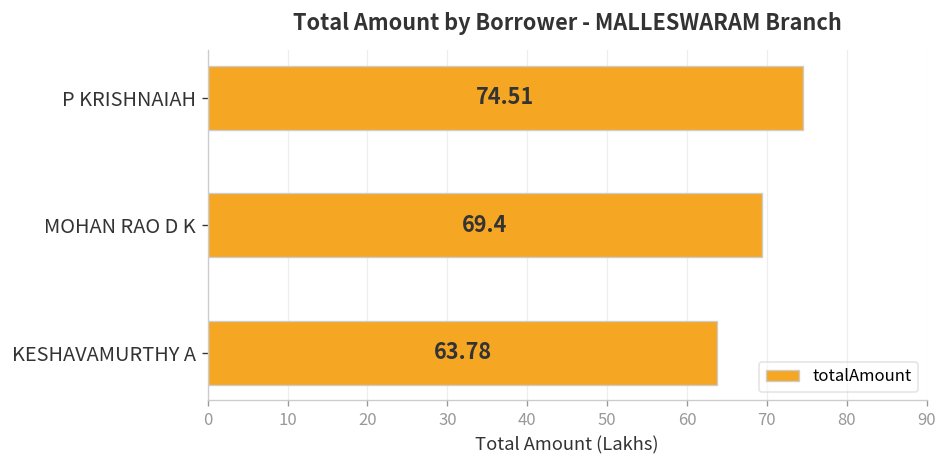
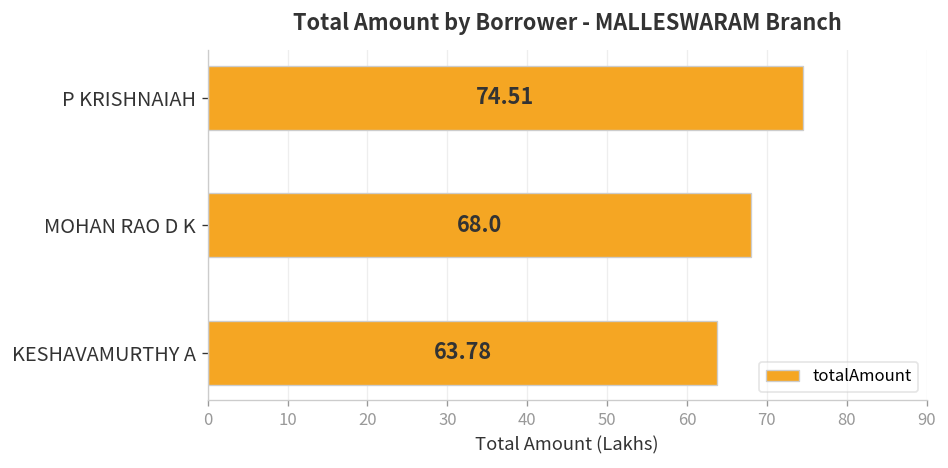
MOHAN RAO D K: 69.4 -> 68.0
